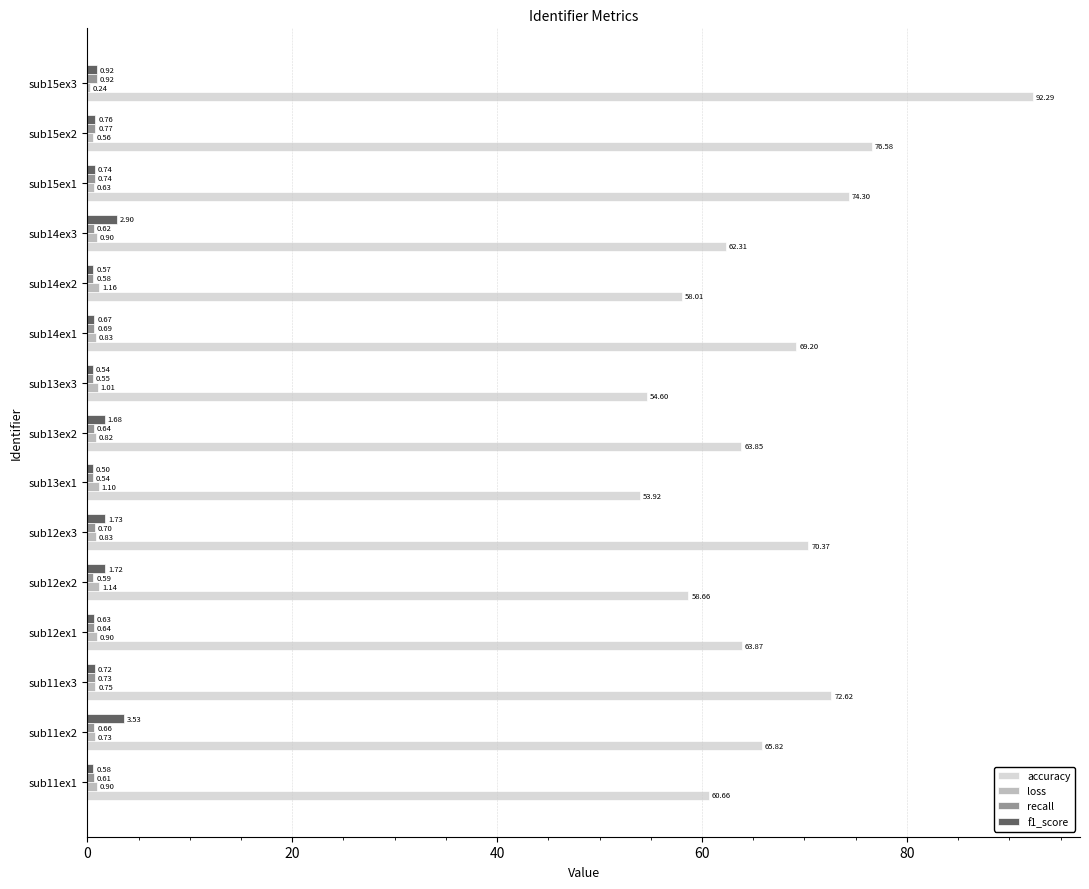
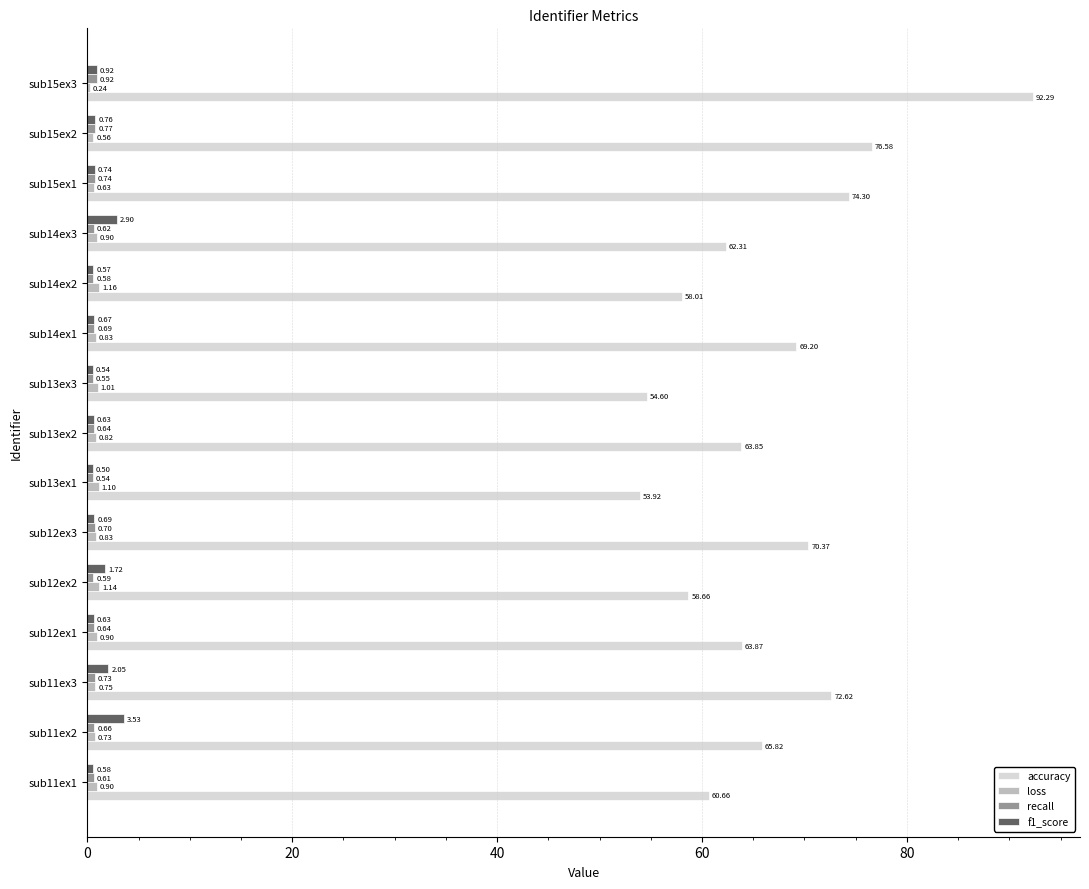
f1_score, sub13ex2: 1.68 -> 0.63
f1_score, sub12ex3: 1.73 -> 0.69
f1_score, sub11ex3: 0.72 -> 2.05
